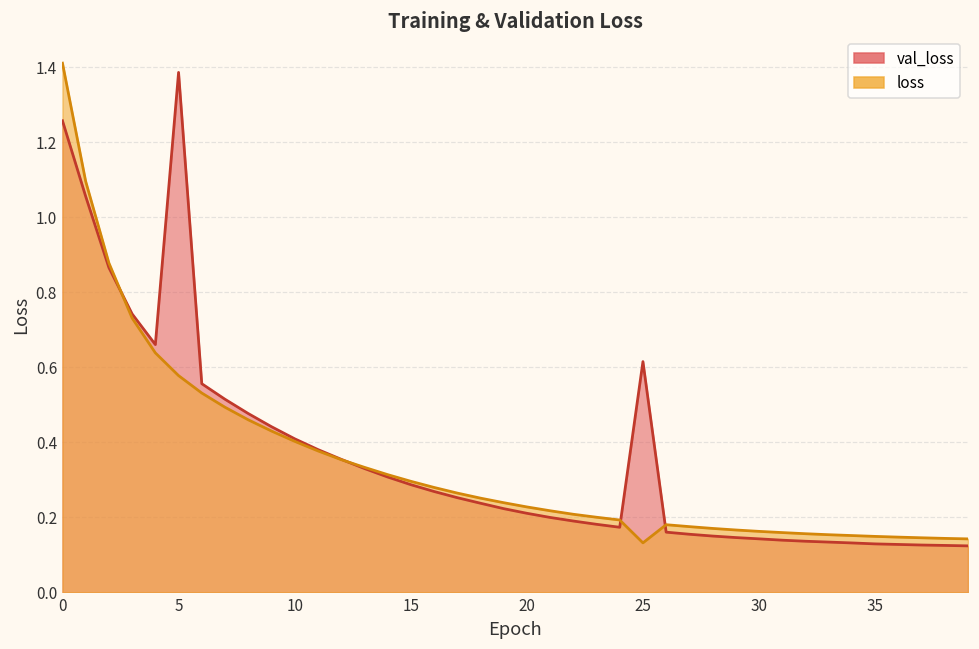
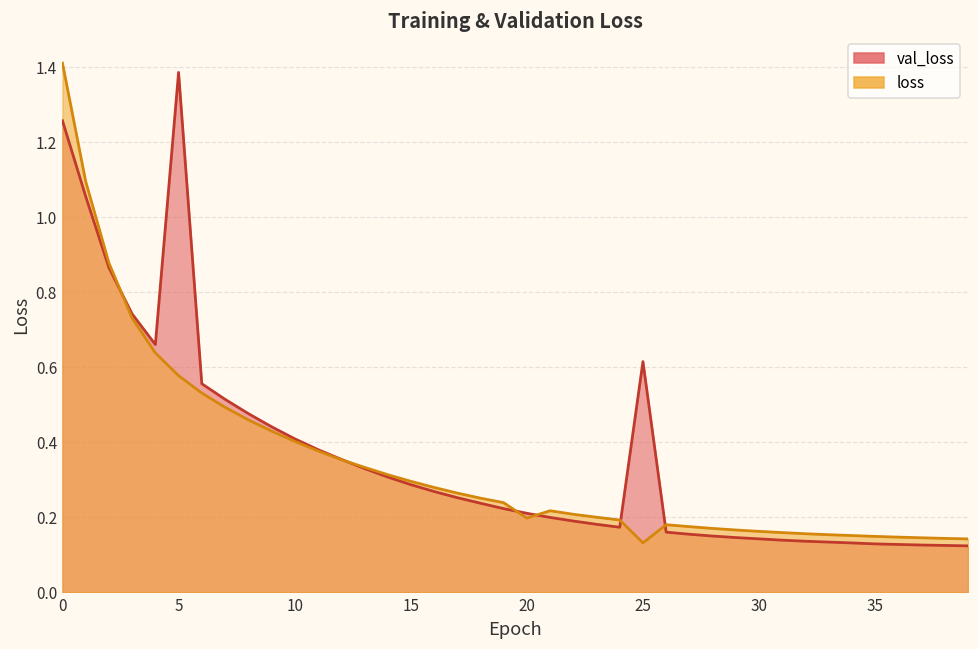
loss, 20: 0.23 -> 0.20
